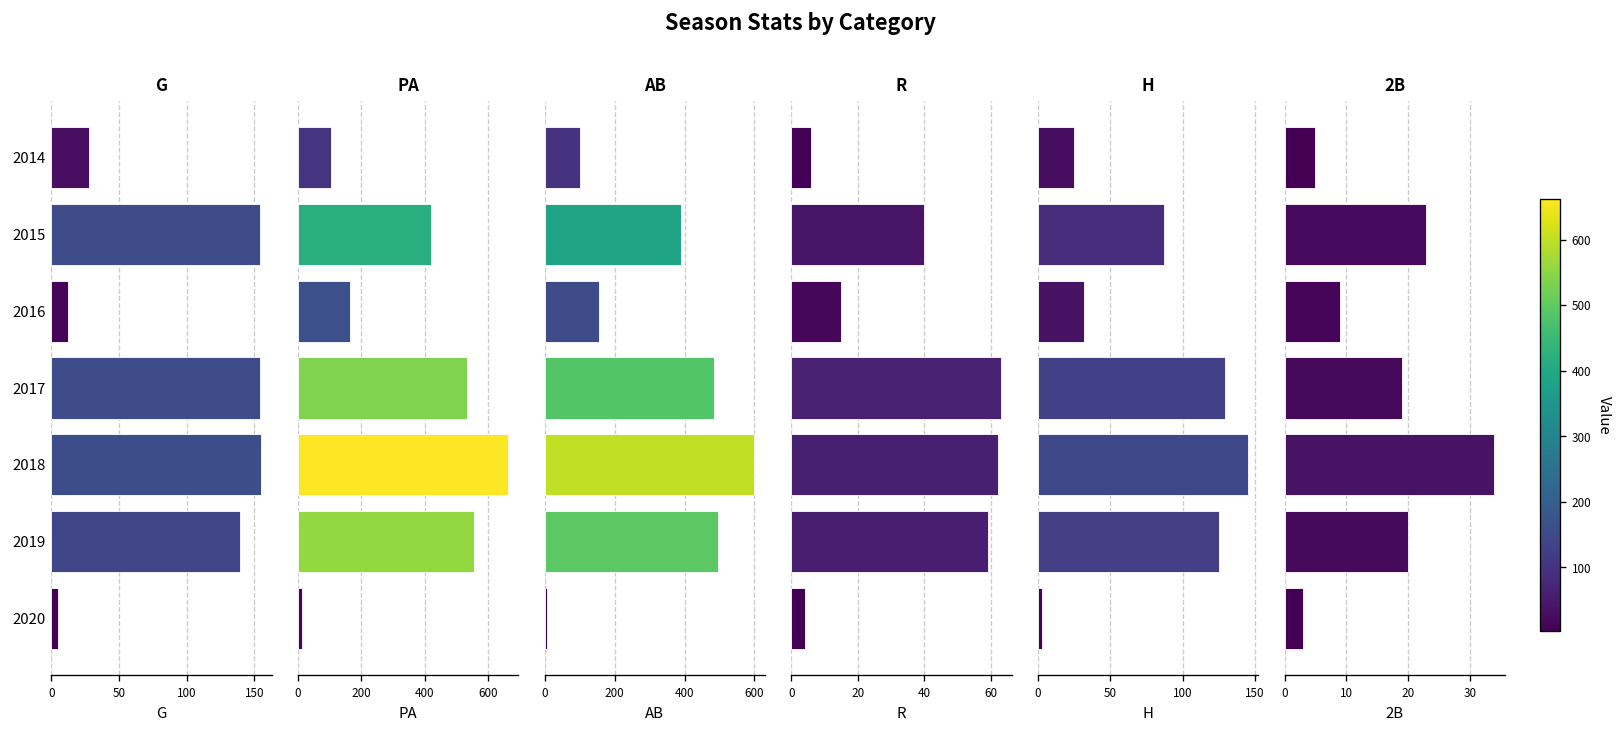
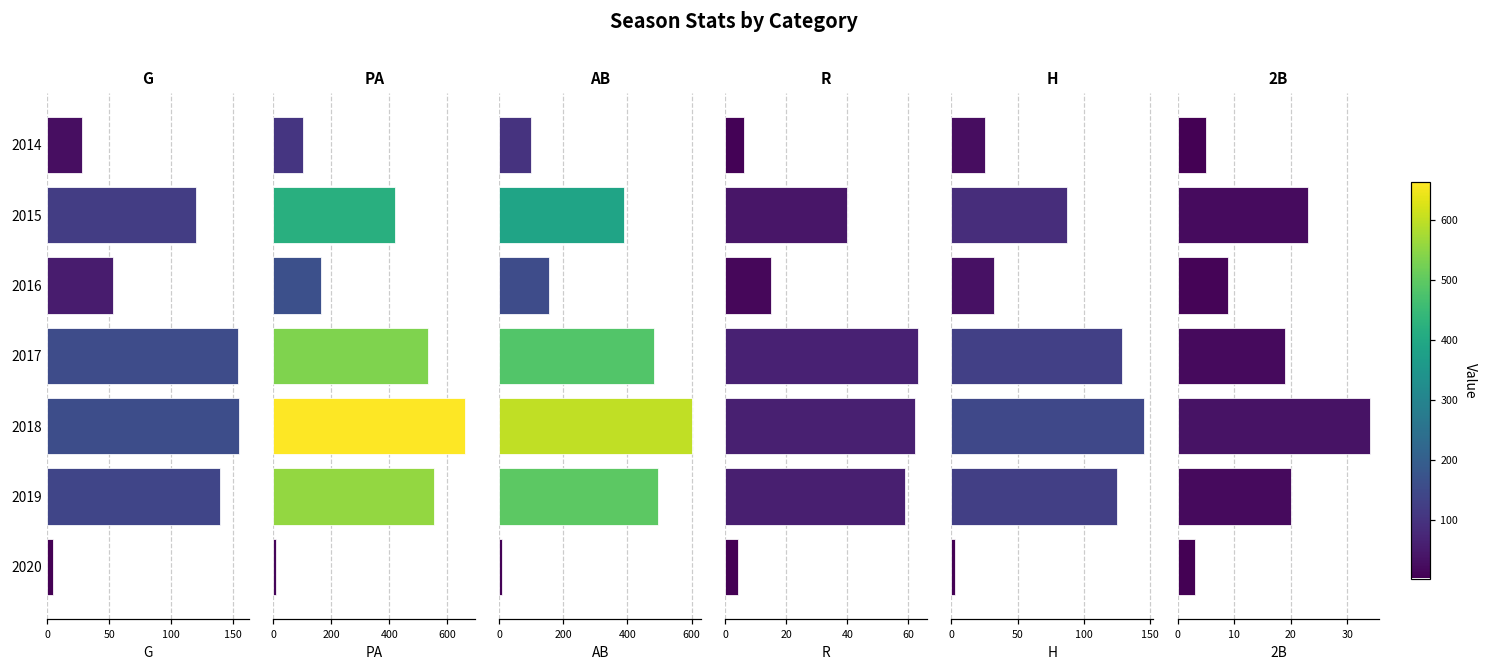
G, 2015: 154 -> 120
G, 2016: 12 -> 53
